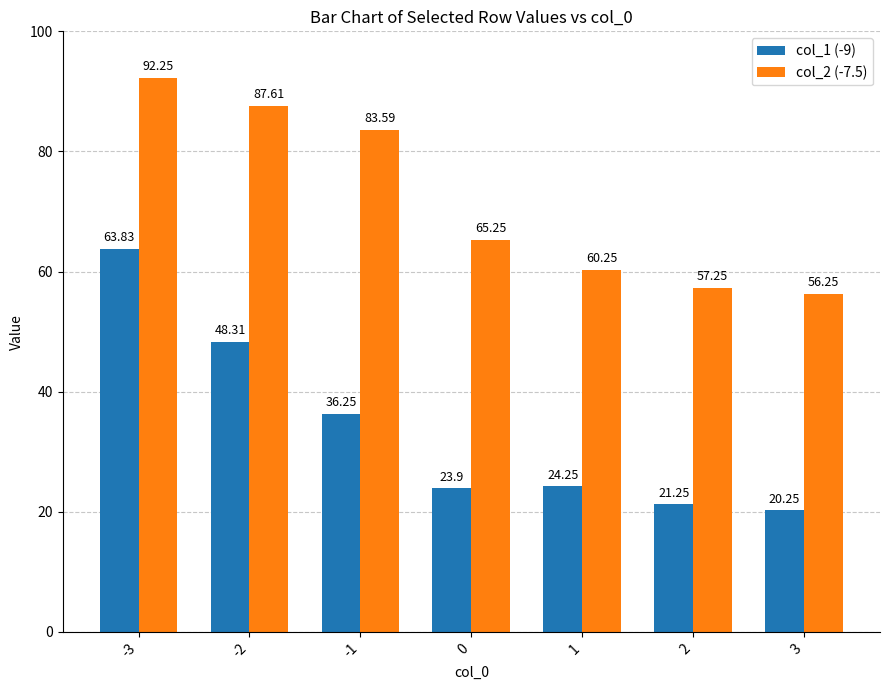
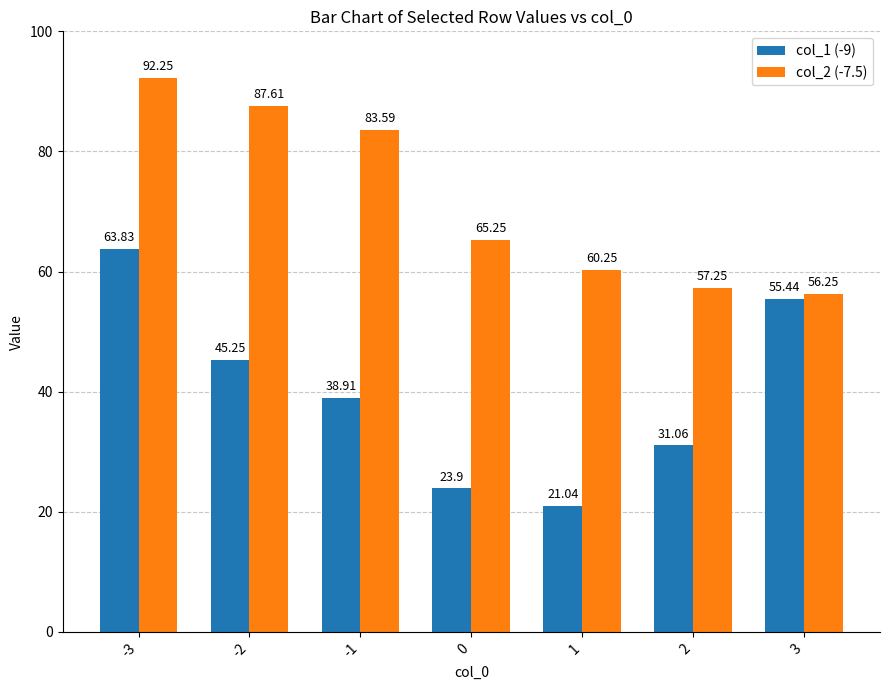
col_1 (-9), -2: 48.31 -> 45.25
col_1 (-9), -1: 36.25 -> 38.91
col_1 (-9), 1: 24.25 -> 21.04
col_1 (-9), 2: 21.25 -> 31.06
col_1 (-9), 3: 20.25 -> 55.44
